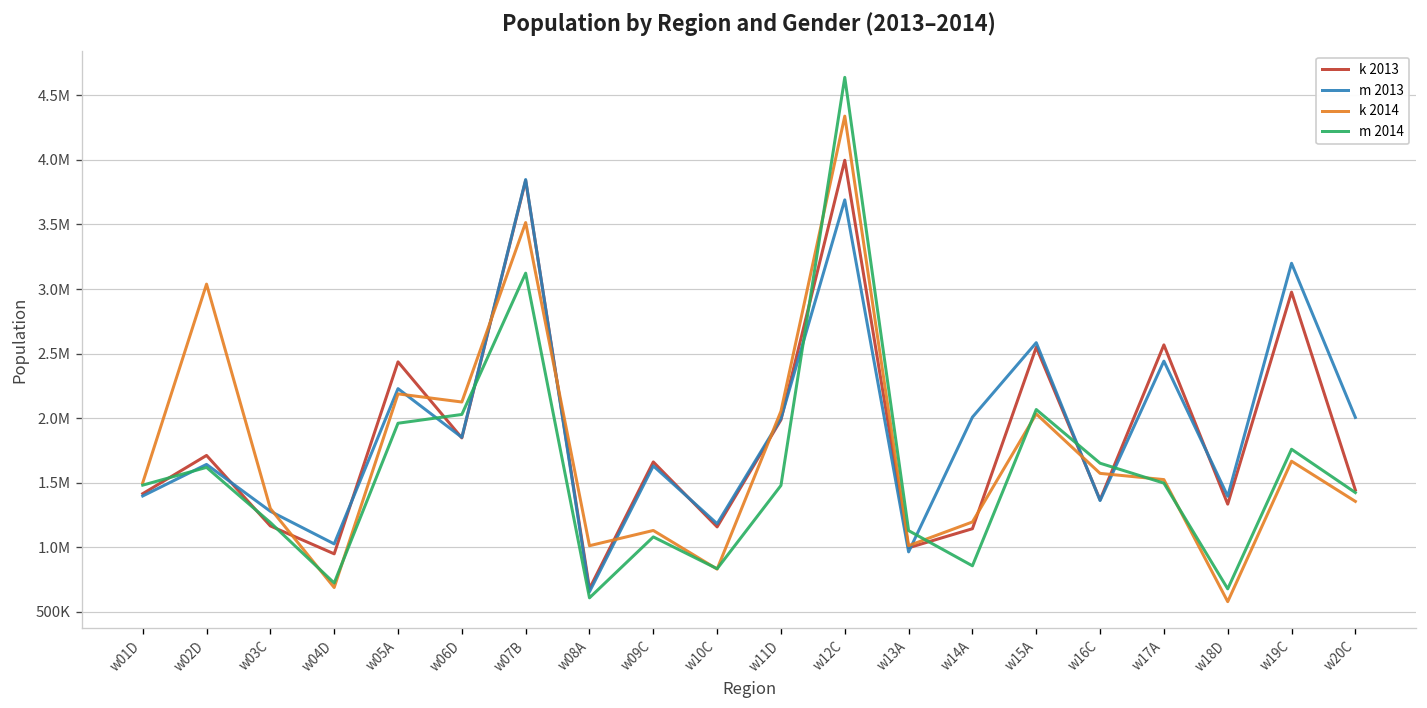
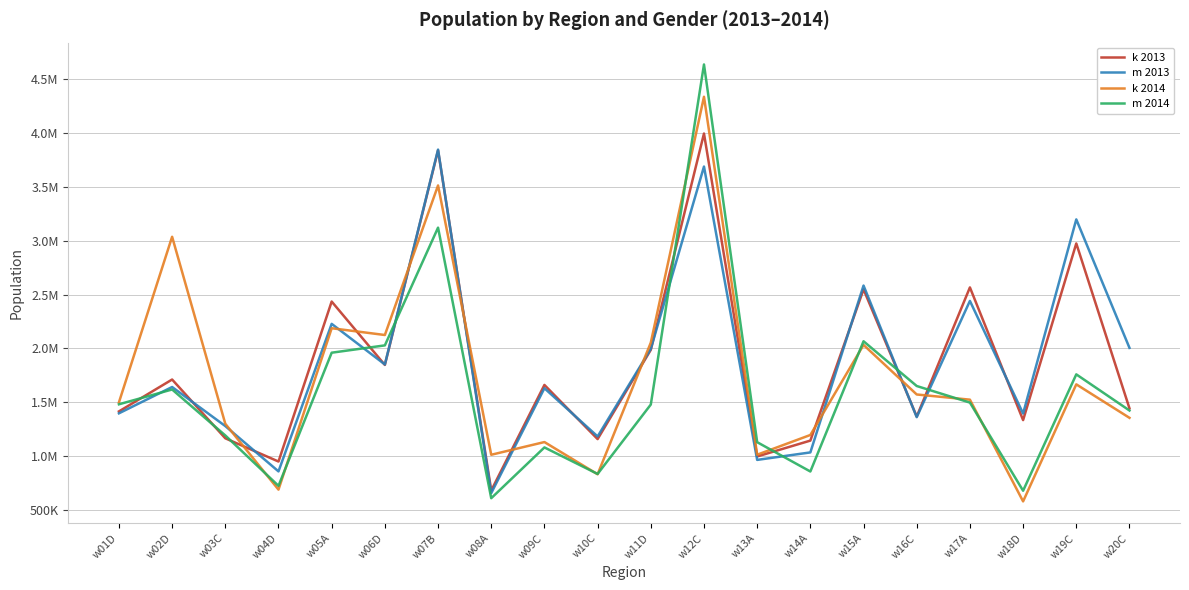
m 2013, w04D: 1030000 -> 860000
m 2013, w14A: 2010000 -> 1030000
